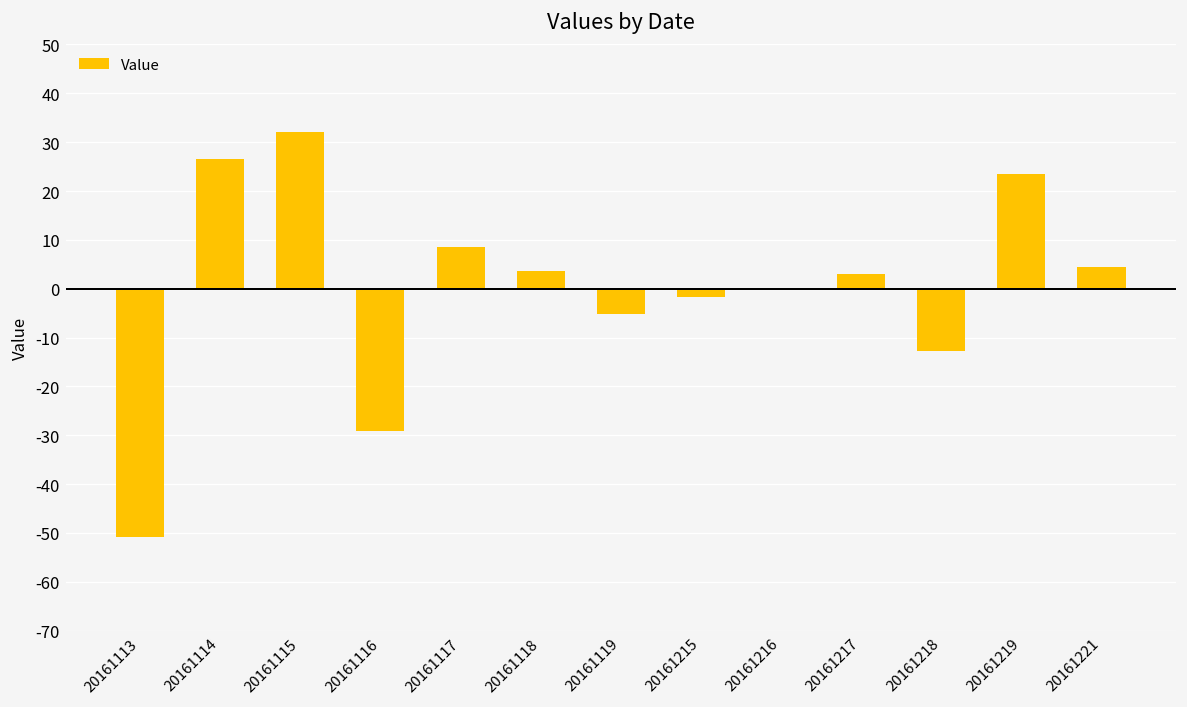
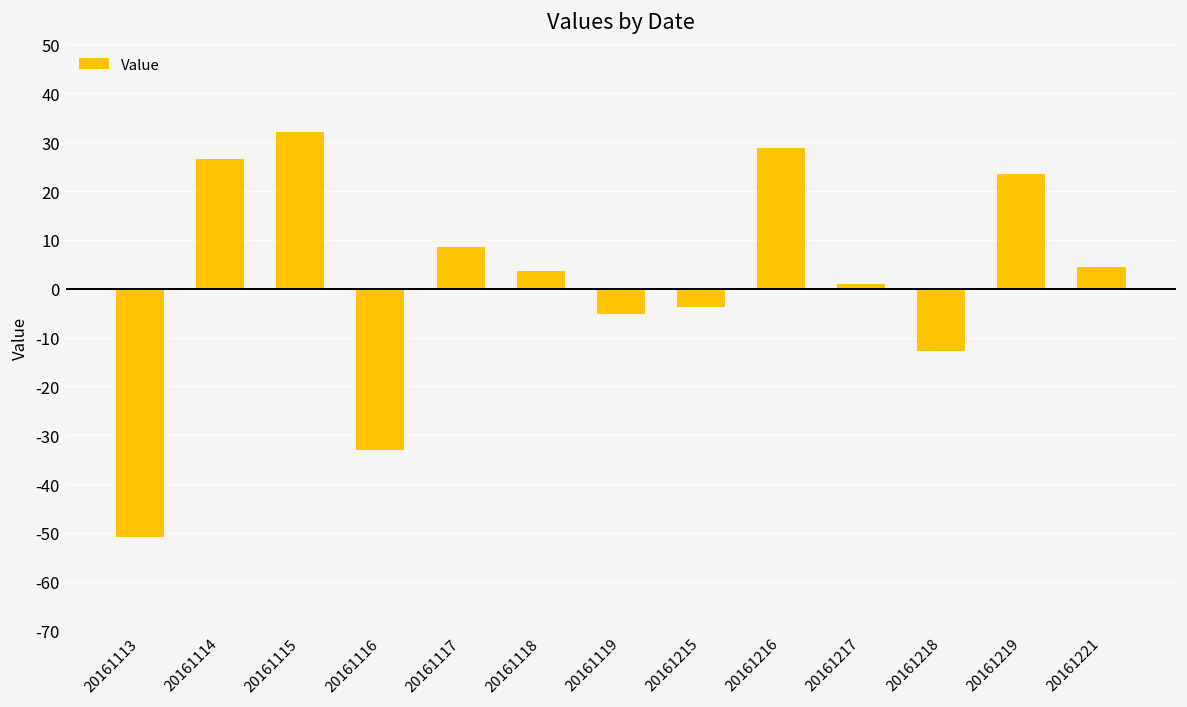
20161116: -29 -> -33
20161215: -2 -> -4
20161216: 0 -> 29
20161217: 3 -> 1
